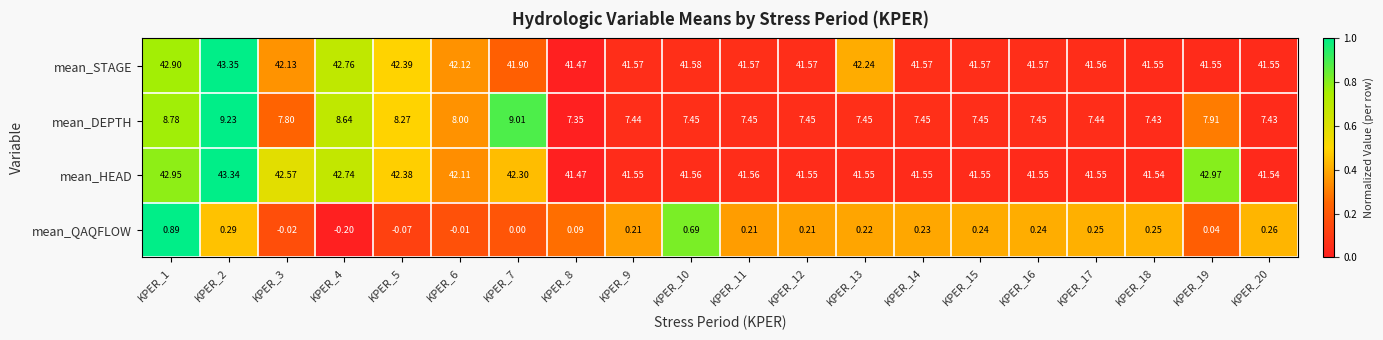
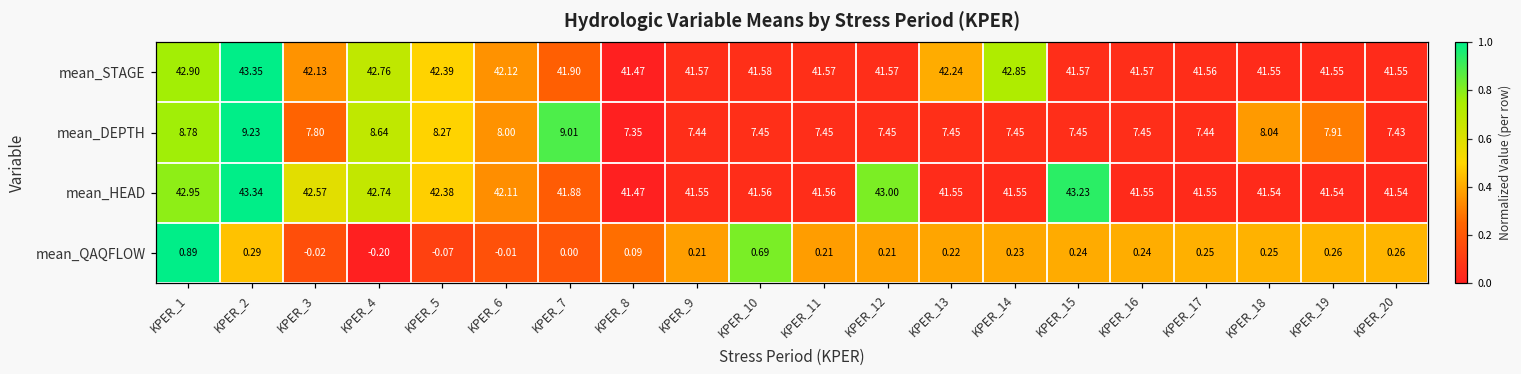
mean_STAGE, KPER_14: 41.57 -> 42.85
mean_DEPTH, KPER_18: 7.43 -> 8.04
mean_HEAD, KPER_7: 42.30 -> 41.88
mean_HEAD, KPER_12: 41.55 -> 43.00
mean_HEAD, KPER_15: 41.55 -> 43.23
mean_HEAD, KPER_19: 42.97 -> 41.54
mean_QAQFLOW, KPER_19: 0.04 -> 0.26
